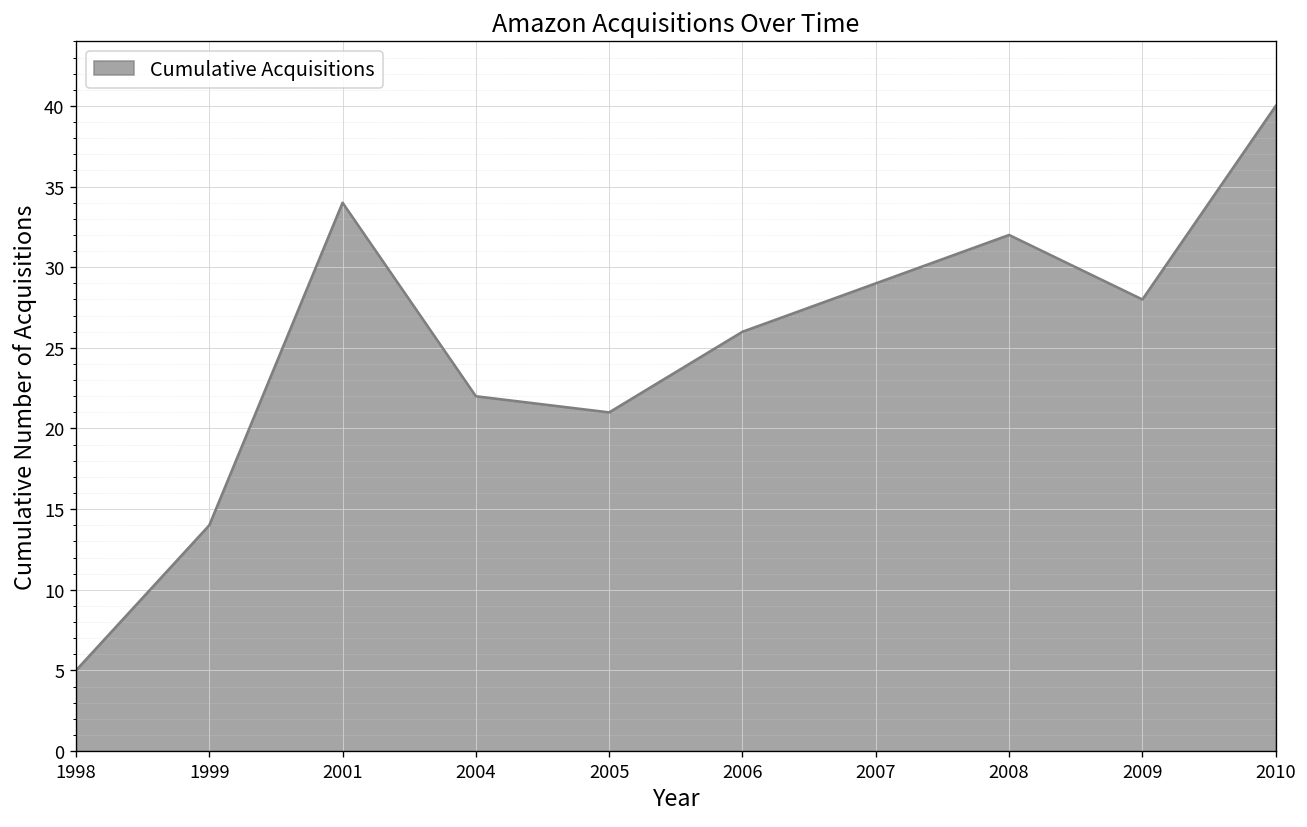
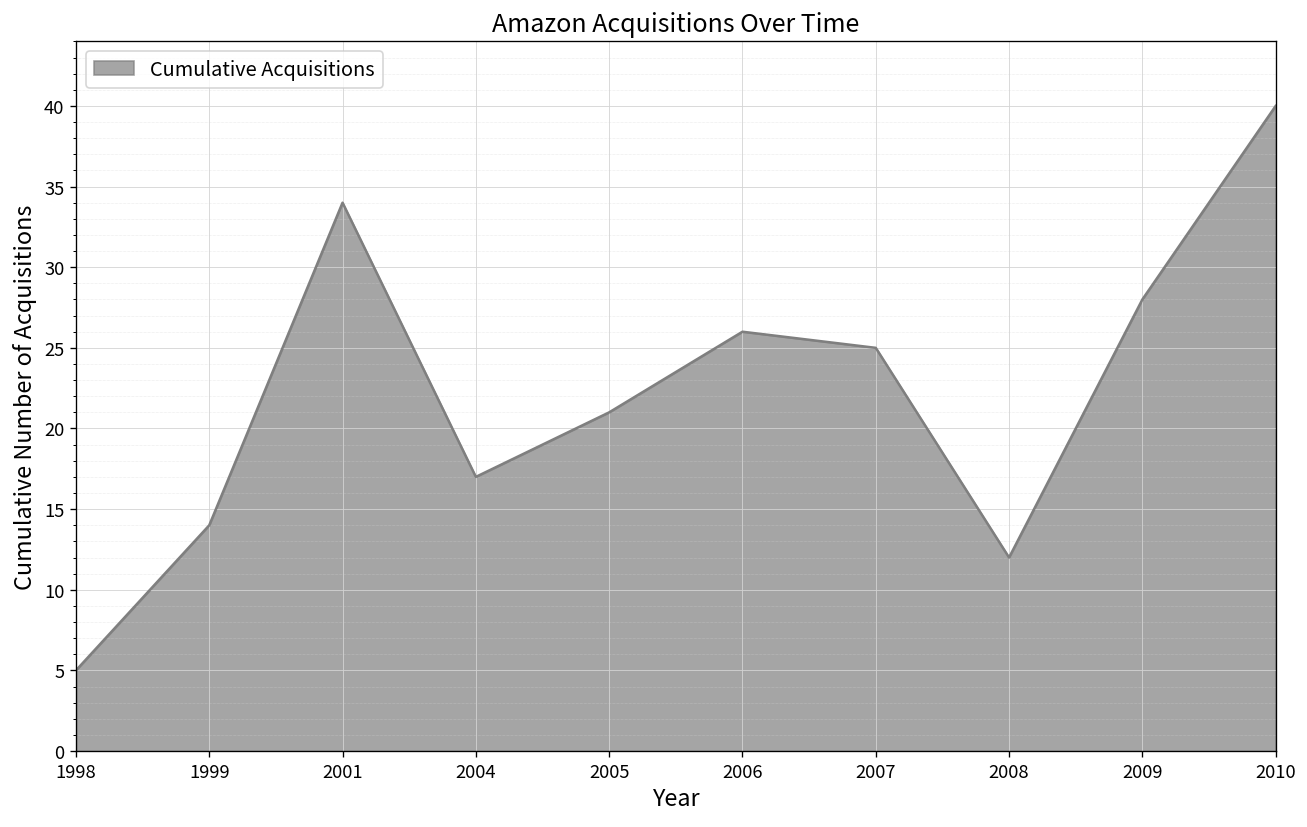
2004: 22 -> 17
2007: 29 -> 25
2008: 32 -> 12
